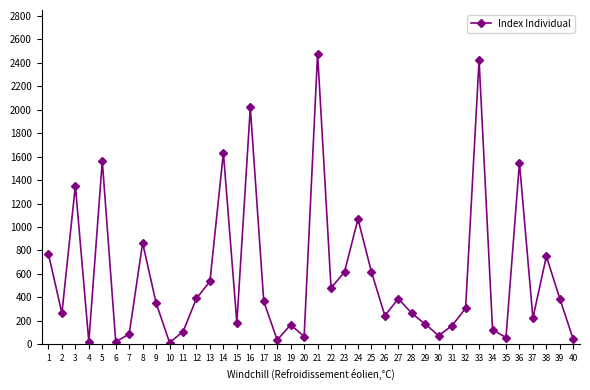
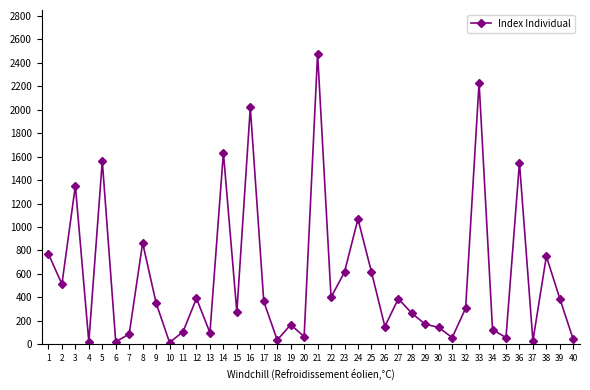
2: 260 -> 510
13: 540 -> 100
15: 180 -> 270
22: 480 -> 400
26: 240 -> 150
30: 70 -> 140
31: 160 -> 60
33: 2420 -> 2230
37: 220 -> 30
